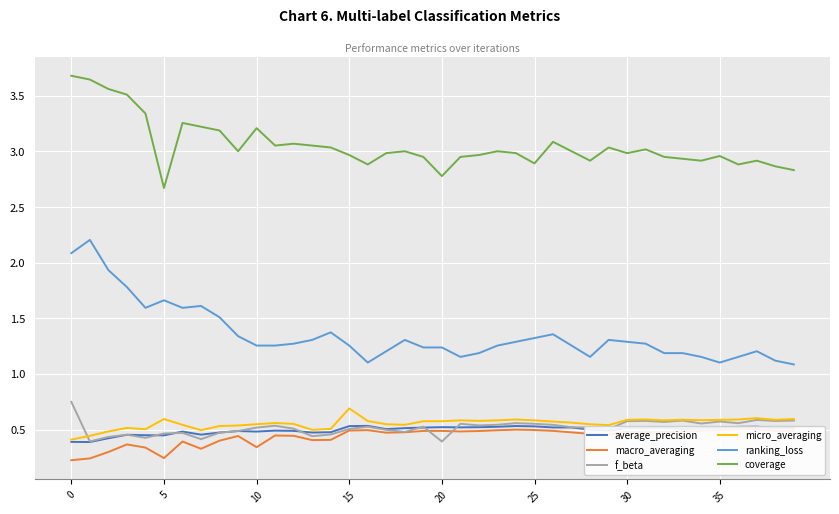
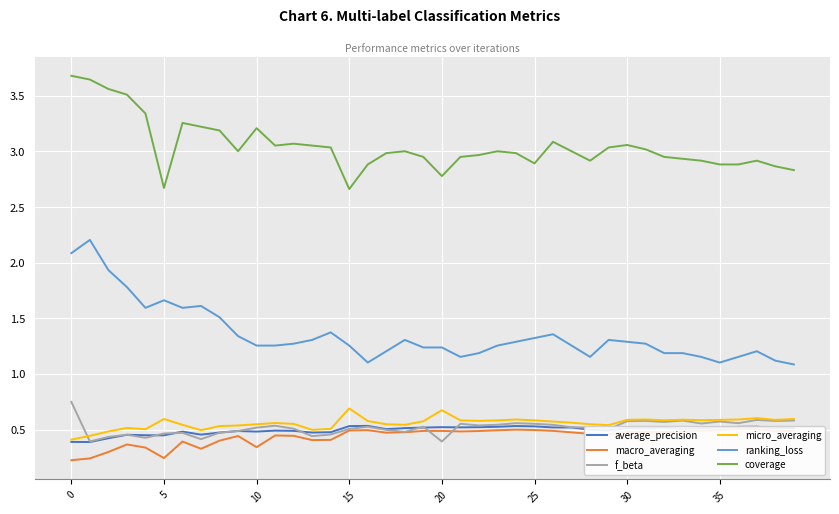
coverage, 15: 2.97 -> 2.66
micro_averaging, 20: 0.57 -> 0.67
coverage, 30: 2.98 -> 3.06
coverage, 35: 2.96 -> 2.88
